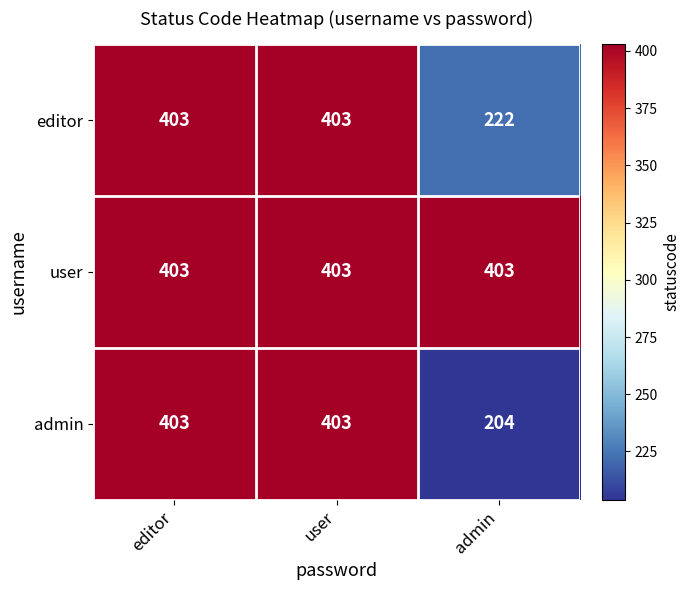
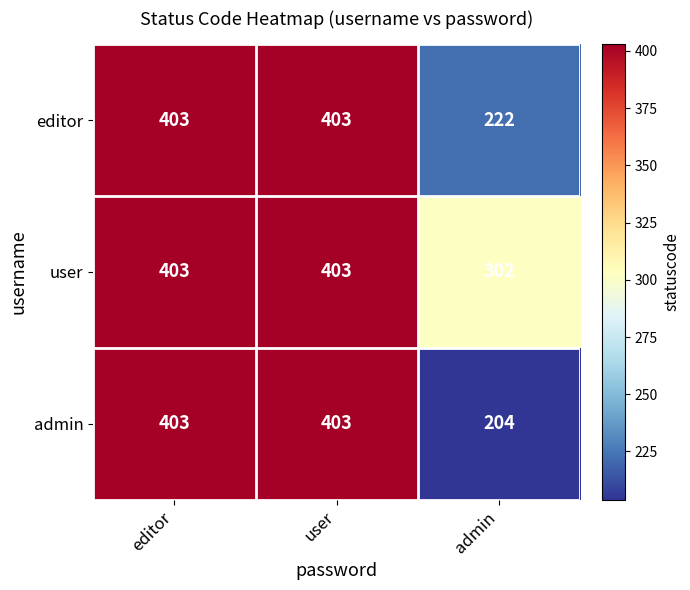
user, admin: 403 -> 302
